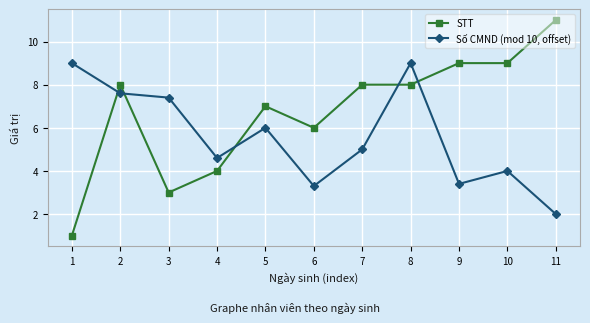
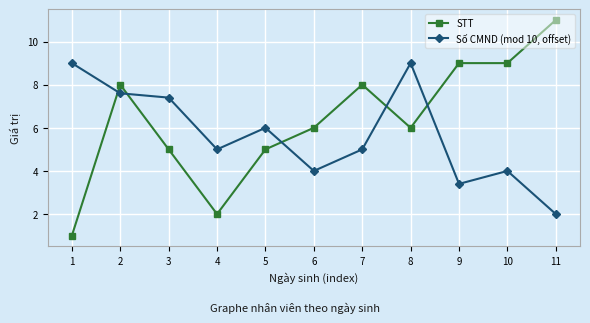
STT, 3: 3 -> 5
STT, 4: 4 -> 2
Số CMND (mod 10, offset), 4: 4.6 -> 5.0
STT, 5: 7 -> 5
Số CMND (mod 10, offset), 6: 3.3 -> 4.0
STT, 8: 8 -> 6
